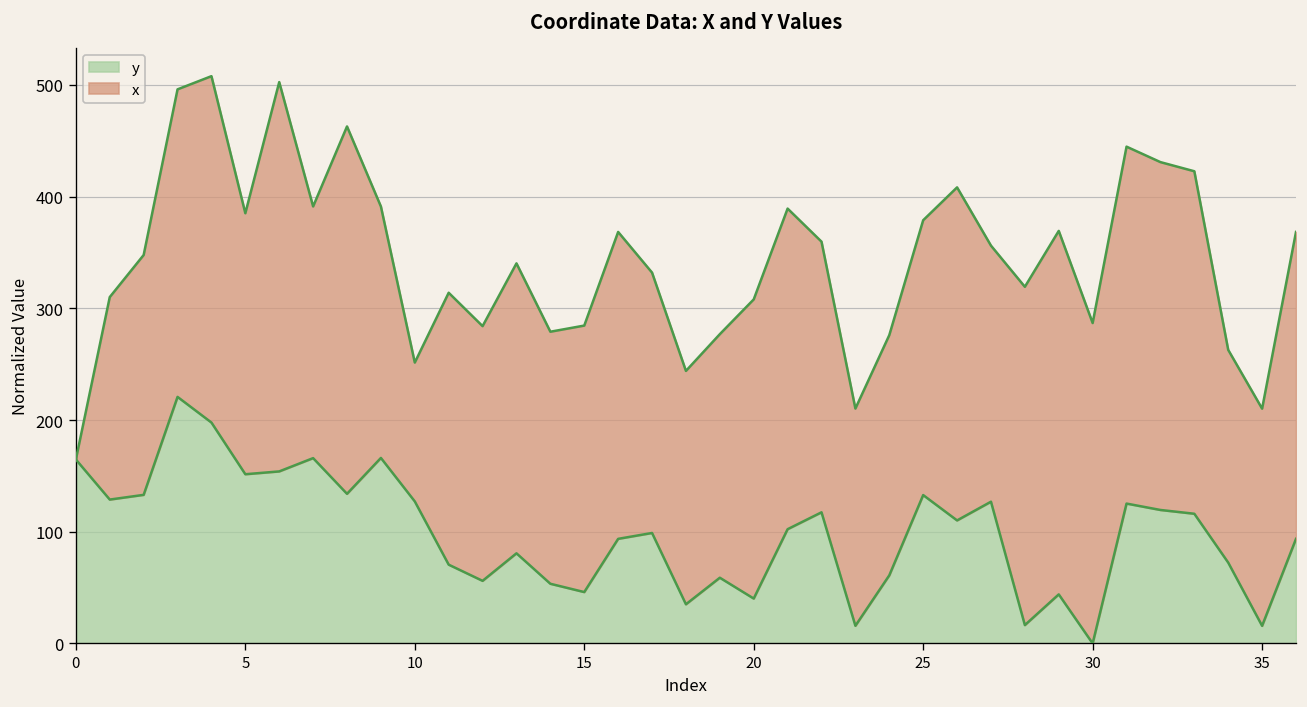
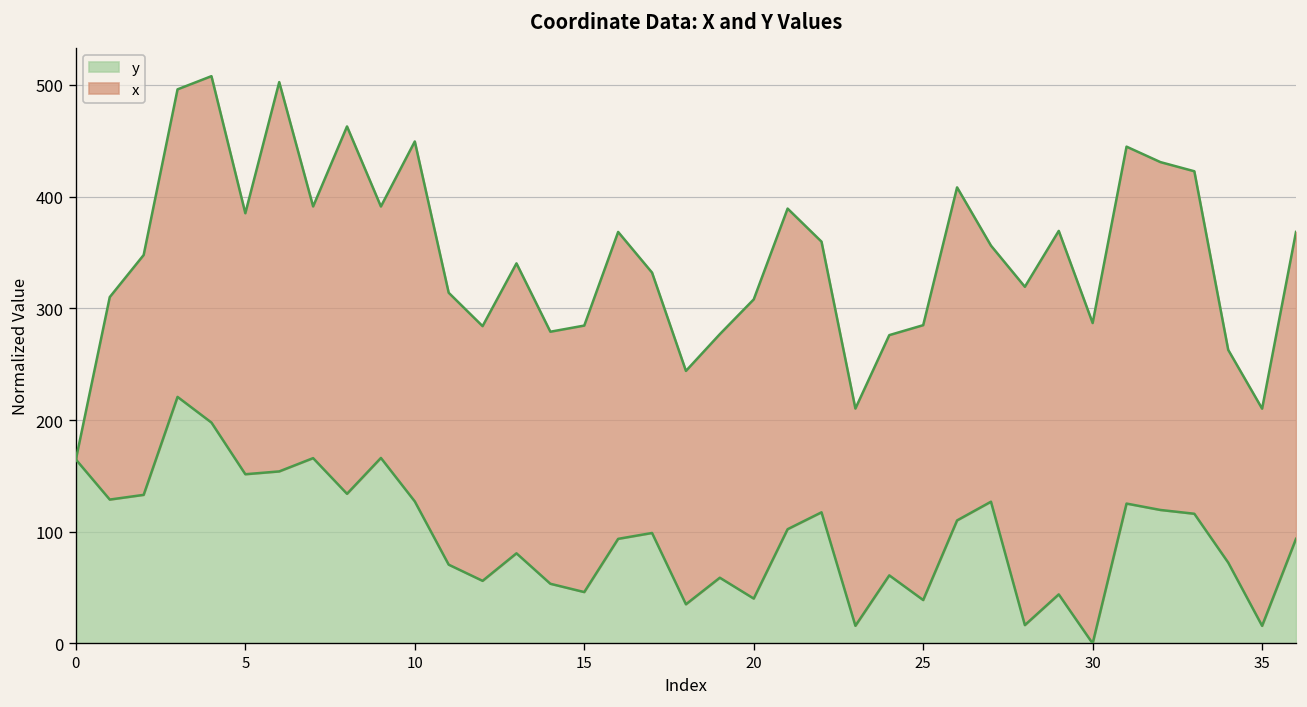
x, 10: 120 -> 320
y, 25: 130 -> 40
